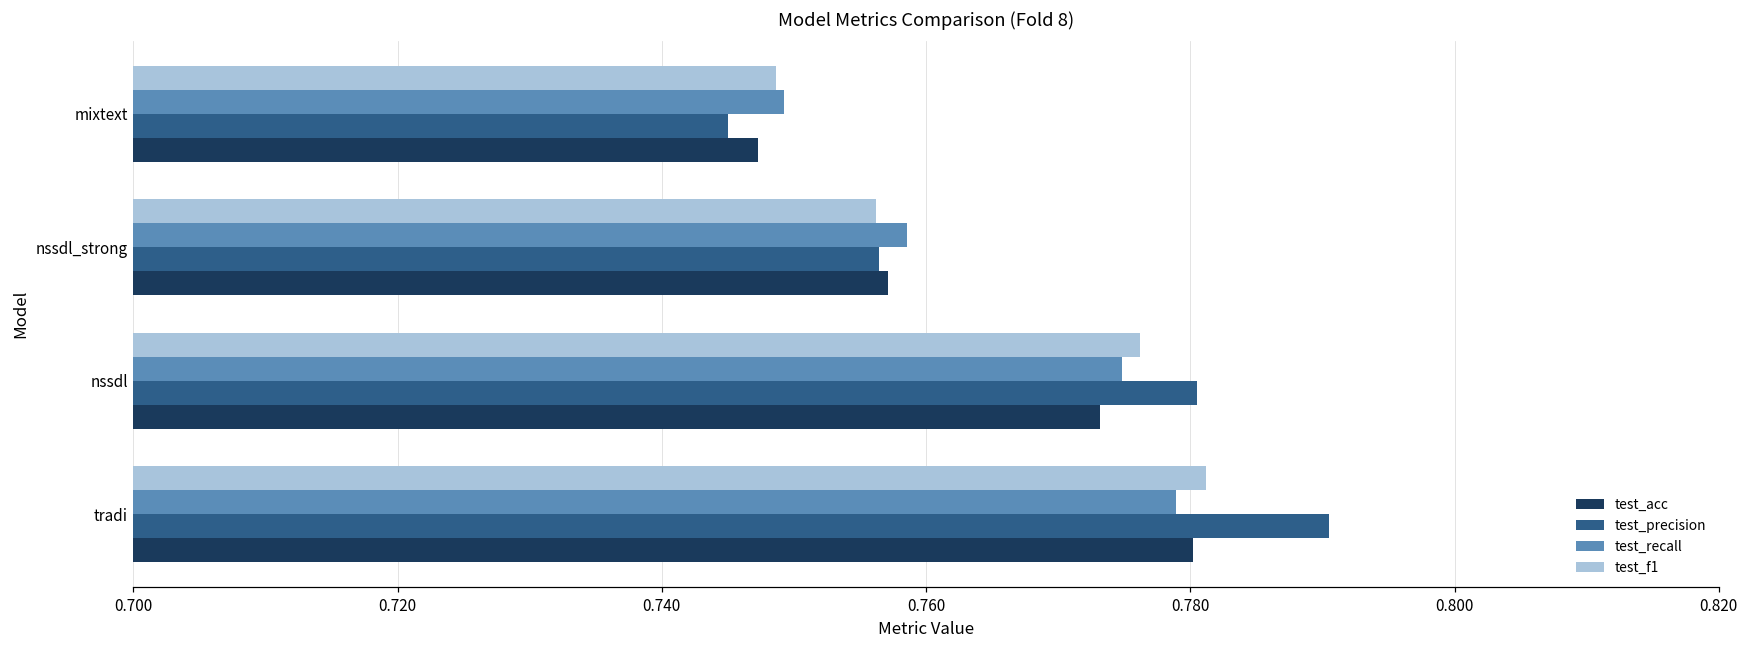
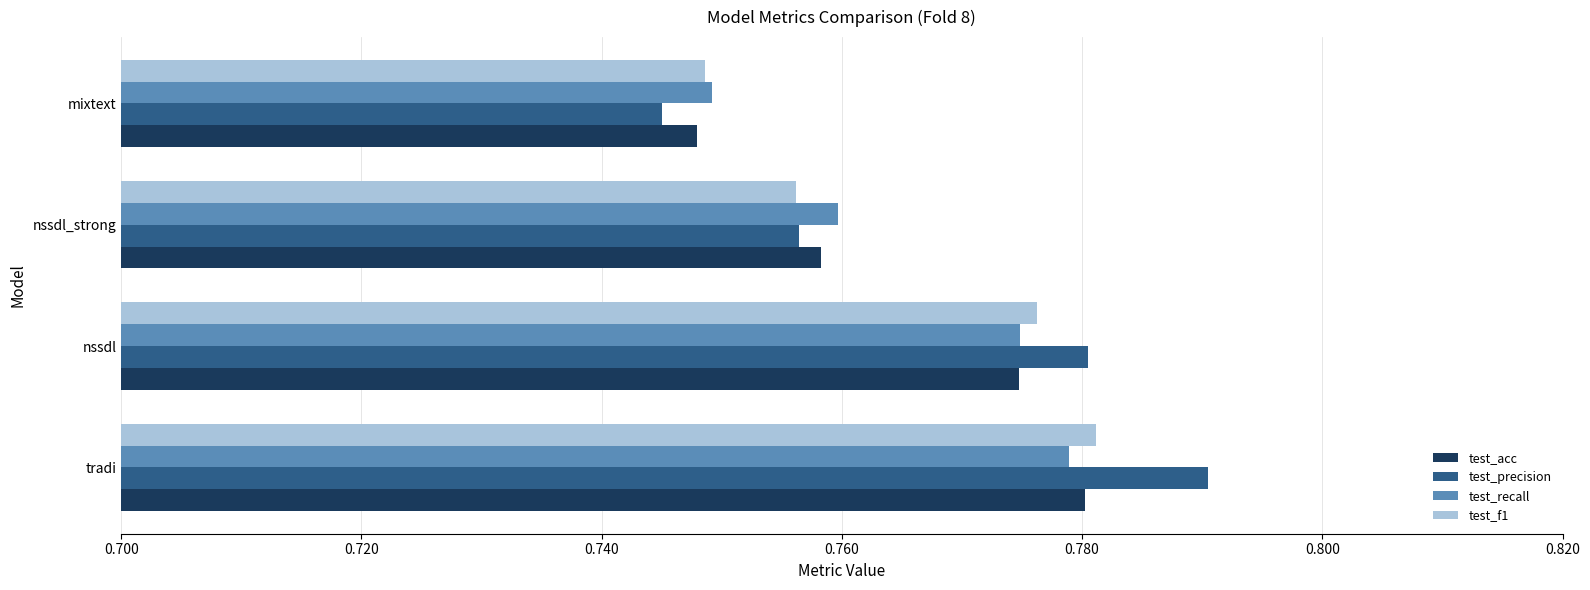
test_acc, mixtext: 0.7473 -> 0.7480
test_recall, nssdl_strong: 0.7586 -> 0.7597
test_acc, nssdl_strong: 0.7571 -> 0.7582
test_acc, nssdl: 0.7732 -> 0.7747
